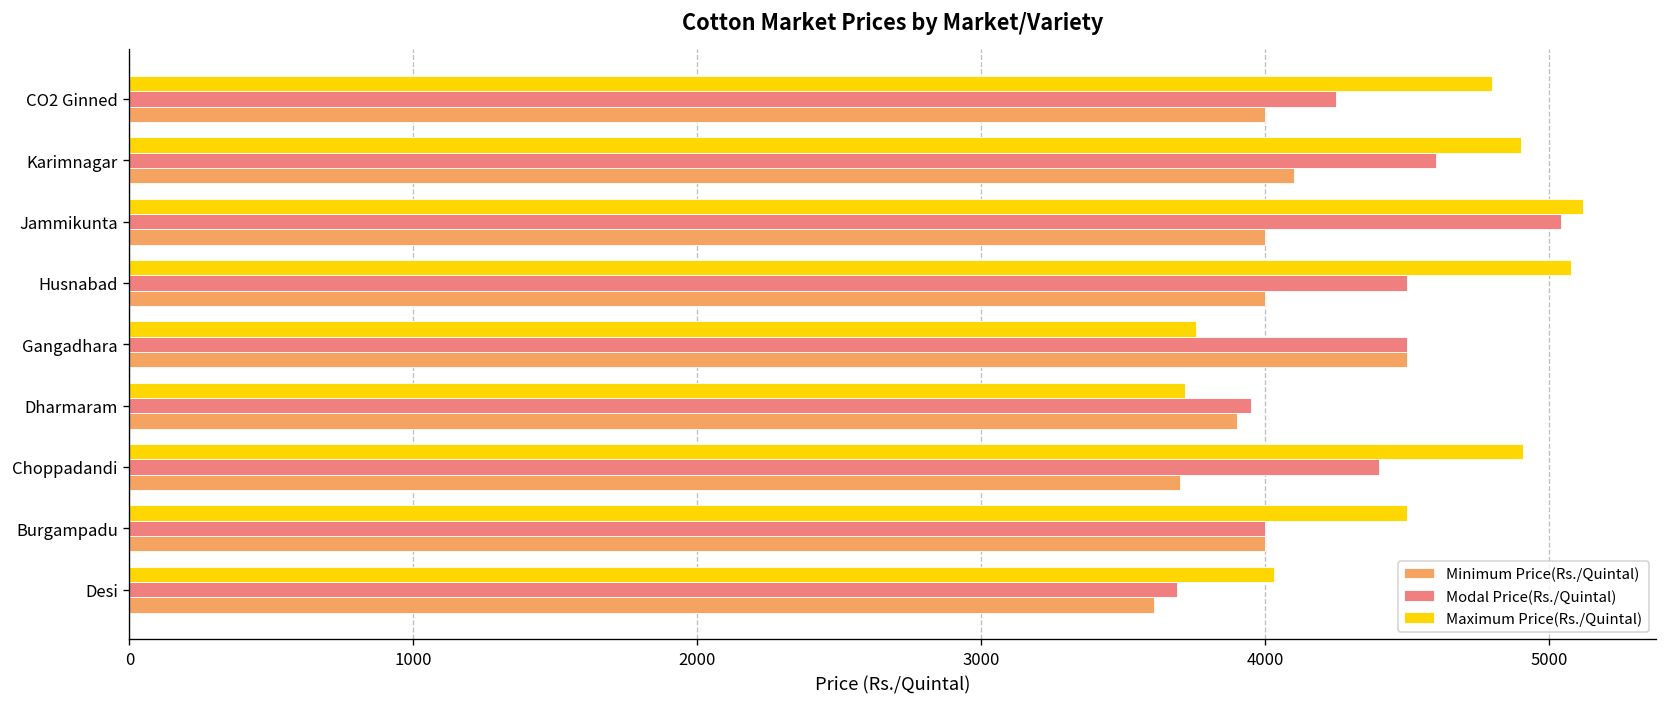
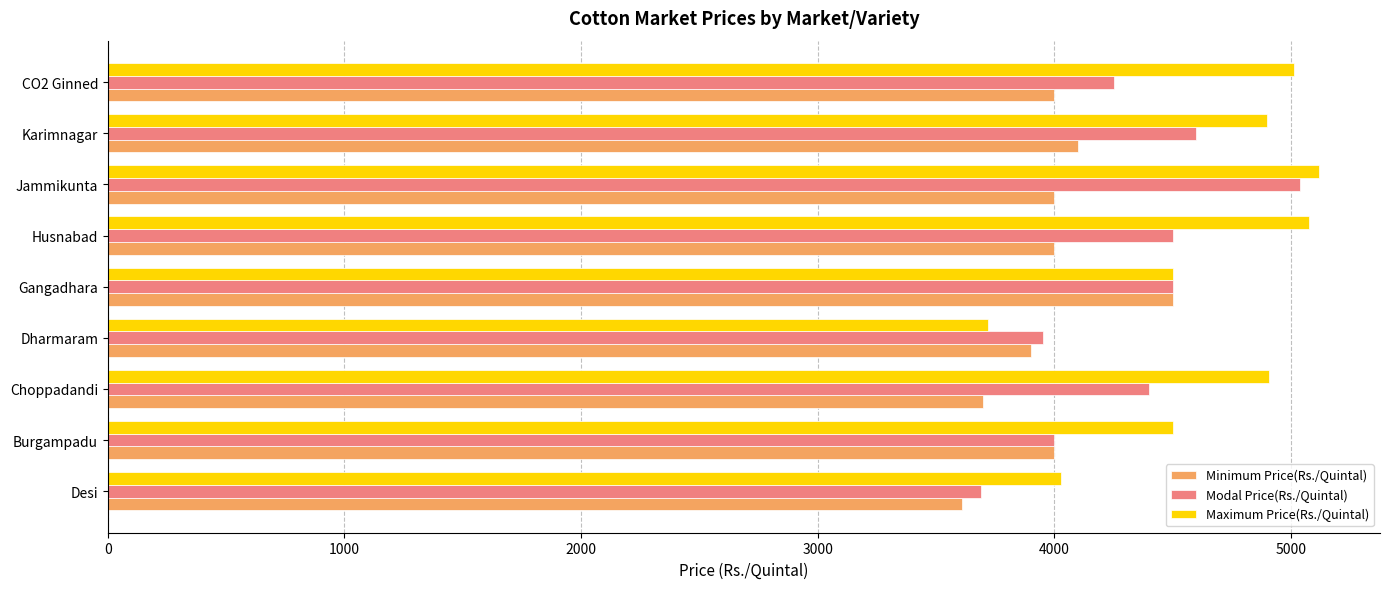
Maximum Price(Rs./Quintal), CO2 Ginned: 4800 -> 5010
Maximum Price(Rs./Quintal), Gangadhara: 3760 -> 4500
